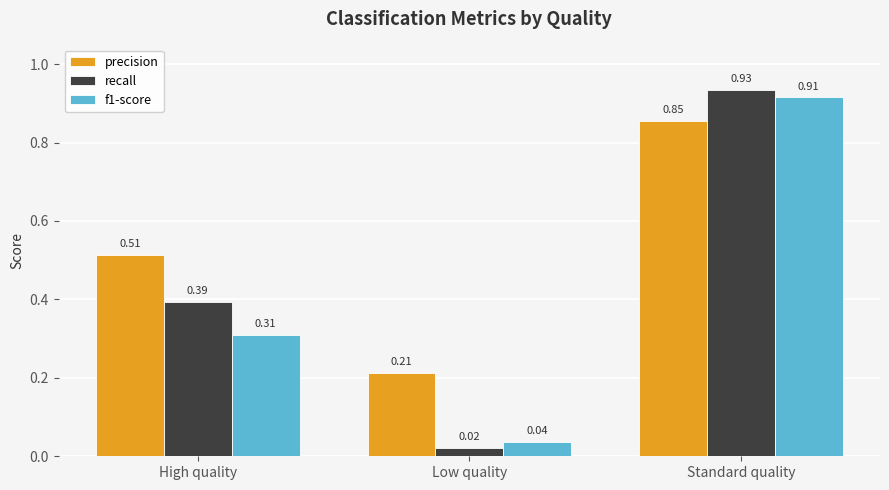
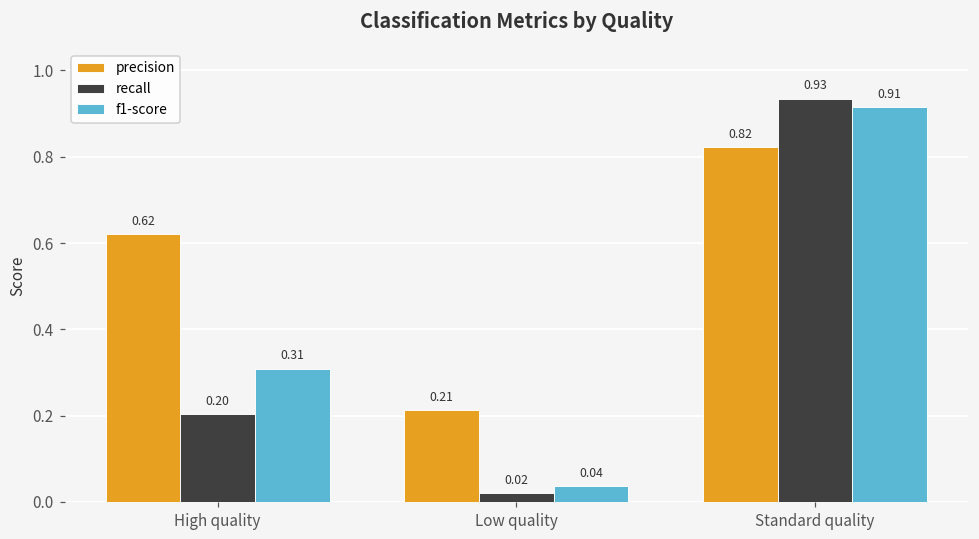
precision, High quality: 0.51 -> 0.62
recall, High quality: 0.39 -> 0.20
precision, Standard quality: 0.85 -> 0.82
